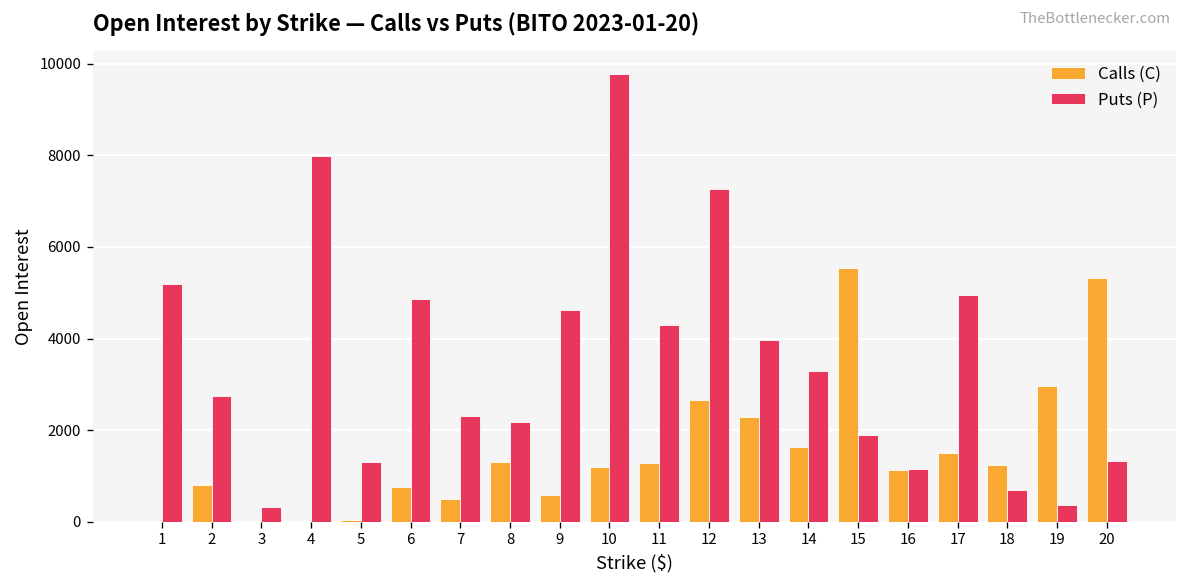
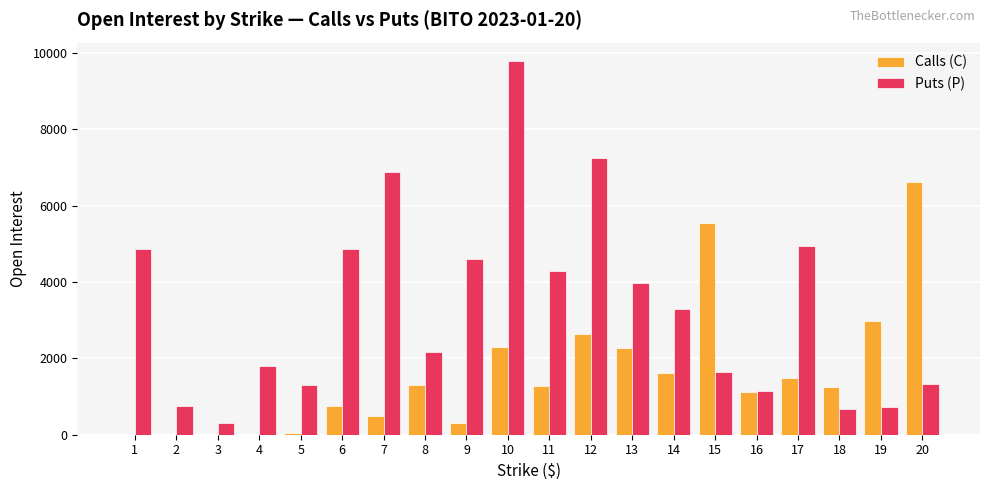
Puts (P), 1: 5200 -> 4900
Calls (C), 2: 800 -> 0
Puts (P), 2: 2700 -> 700
Puts (P), 4: 8000 -> 1800
Puts (P), 7: 2300 -> 6900
Calls (C), 9: 600 -> 300
Calls (C), 10: 1200 -> 2300
Puts (P), 15: 1900 -> 1700
Puts (P), 19: 400 -> 700
Calls (C), 20: 5300 -> 6600
